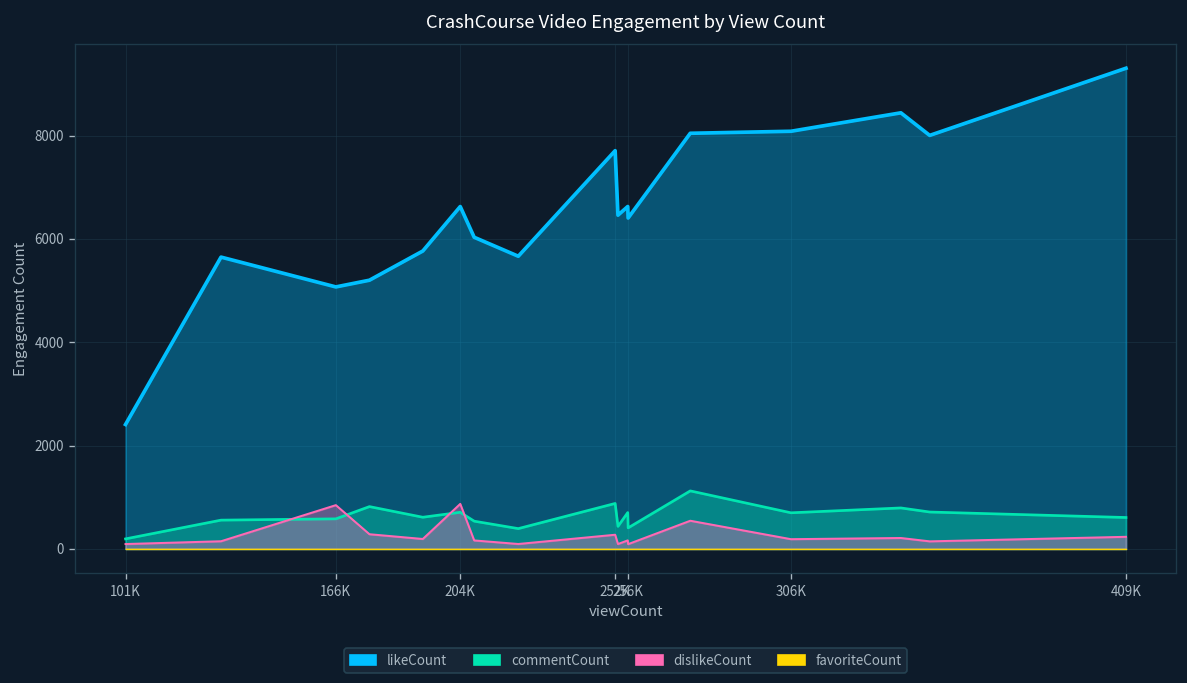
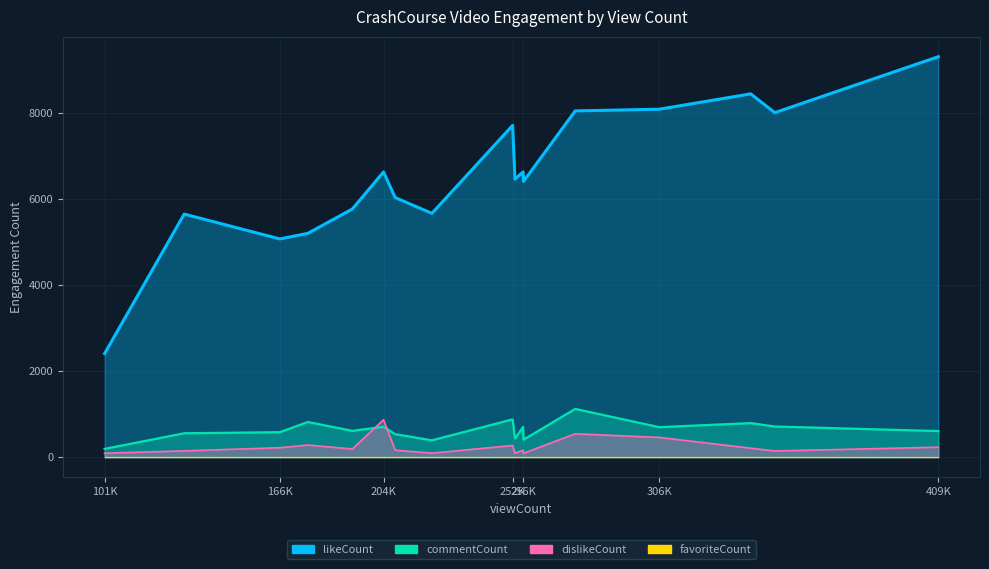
dislikeCount, 166K: 800 -> 200
dislikeCount, 306K: 200 -> 500
